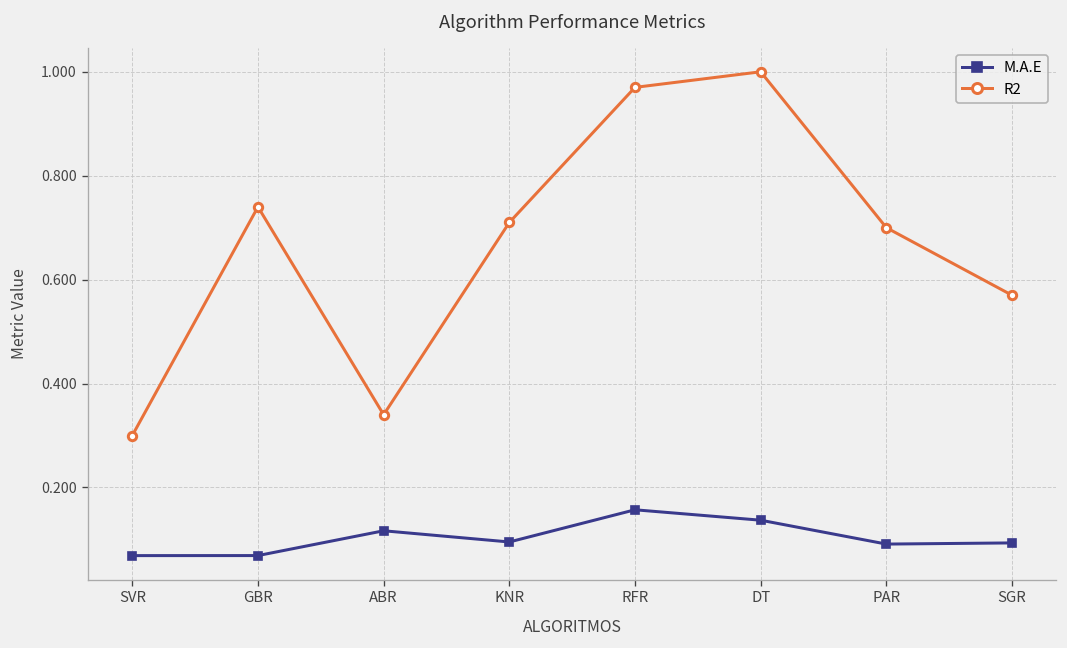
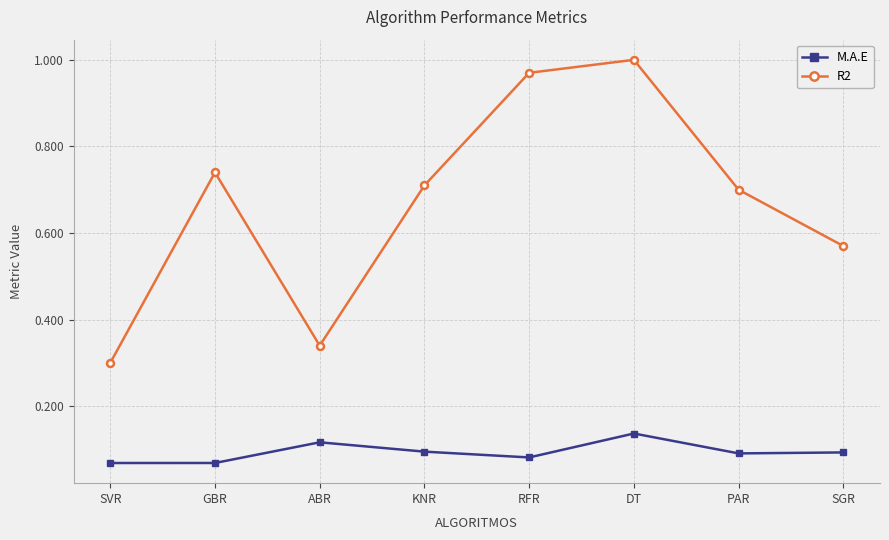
M.A.E, RFR: 0.16 -> 0.08
